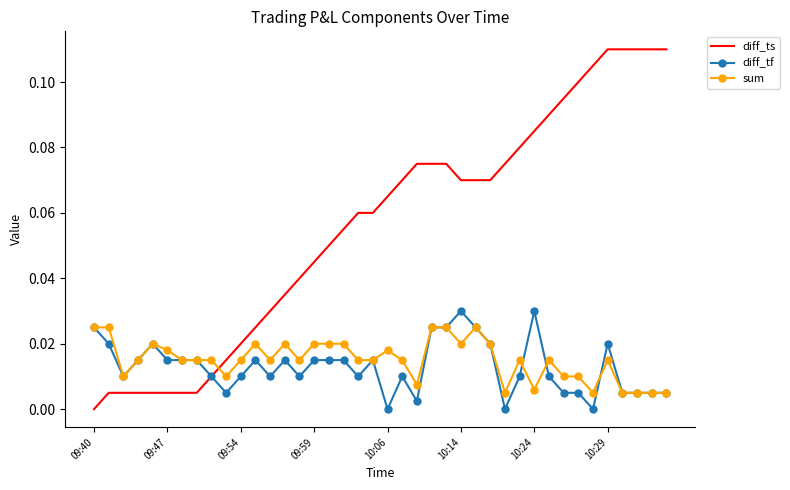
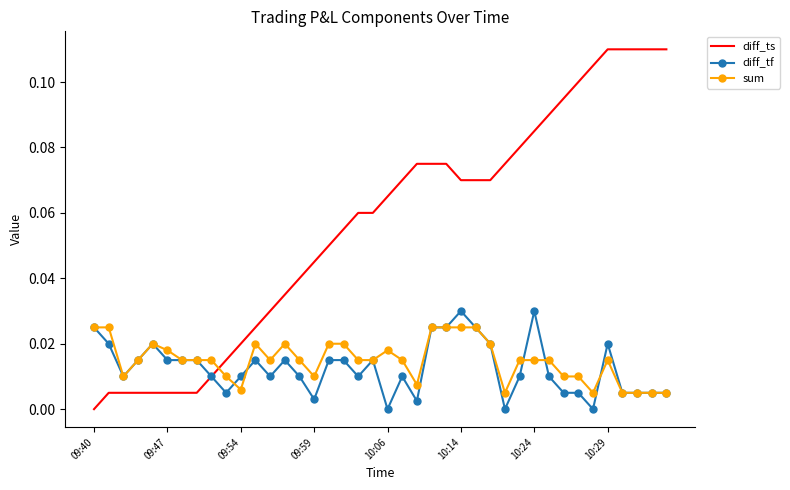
sum, 09:54: 0.015 -> 0.006
diff_tf, 09:59: 0.015 -> 0.003
sum, 09:59: 0.02 -> 0.01
sum, 10:14: 0.020 -> 0.025
sum, 10:24: 0.006 -> 0.015
